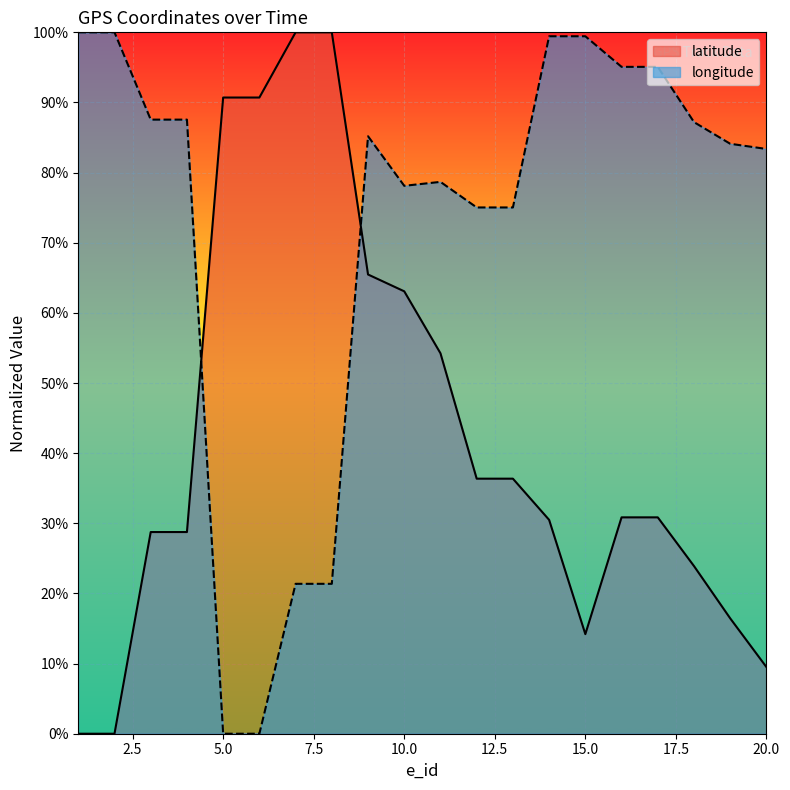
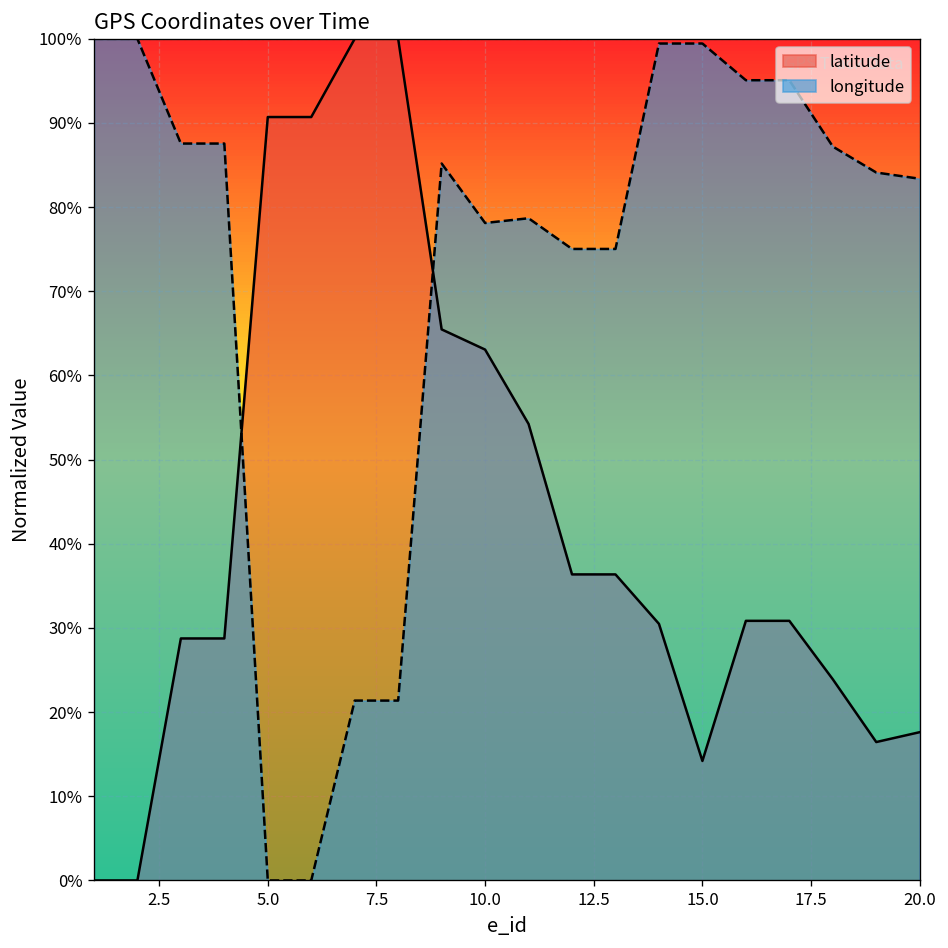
latitude, 20.0: 9% -> 18%
